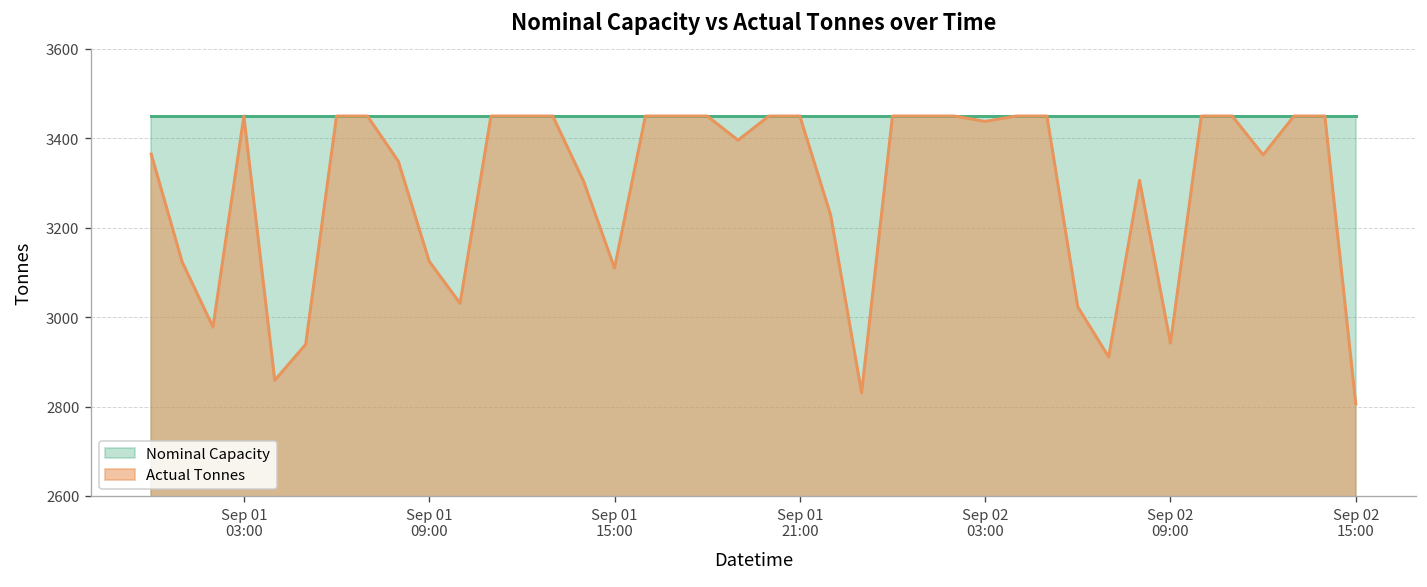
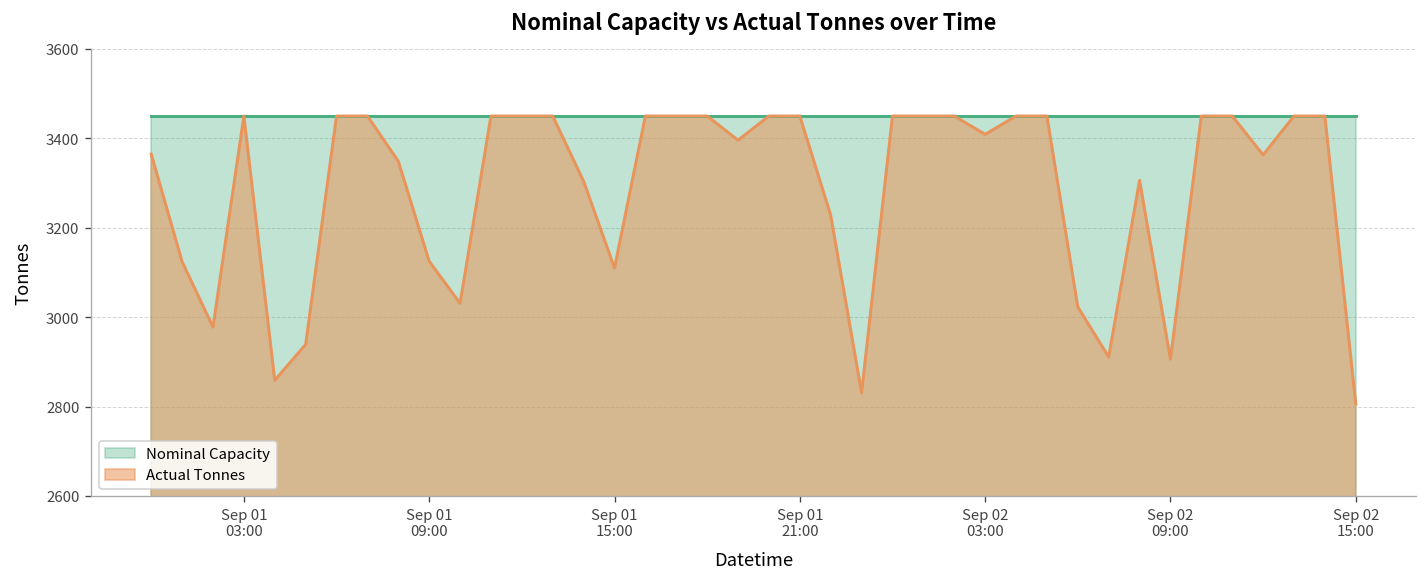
Actual Tonnes, Sep 02 03:00: 3440 -> 3410
Actual Tonnes, Sep 02 09:00: 2940 -> 2910
